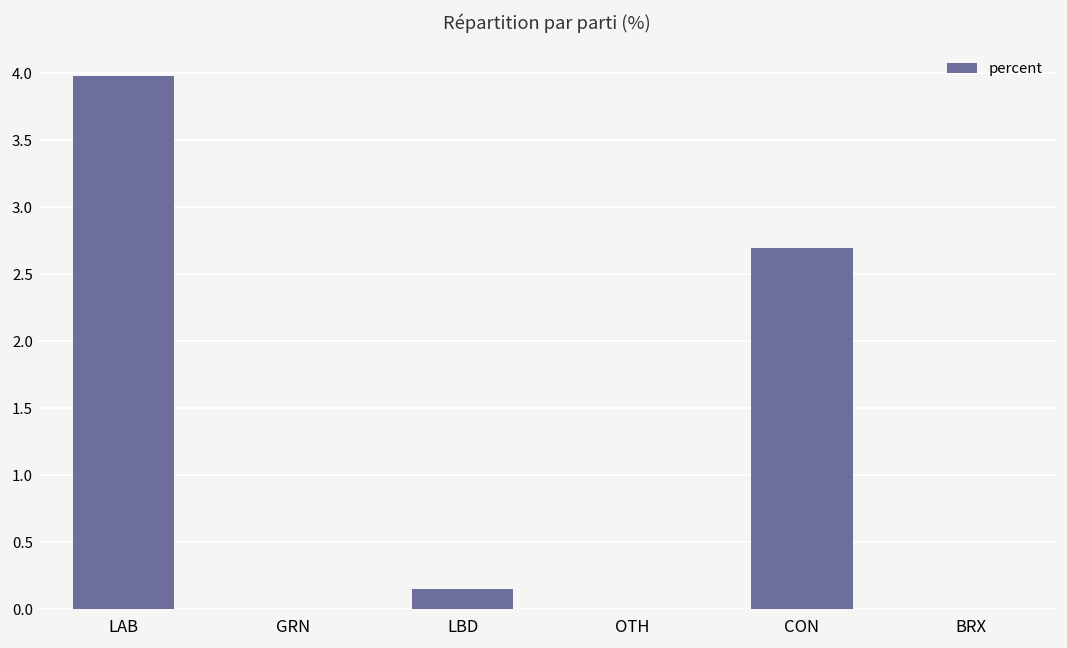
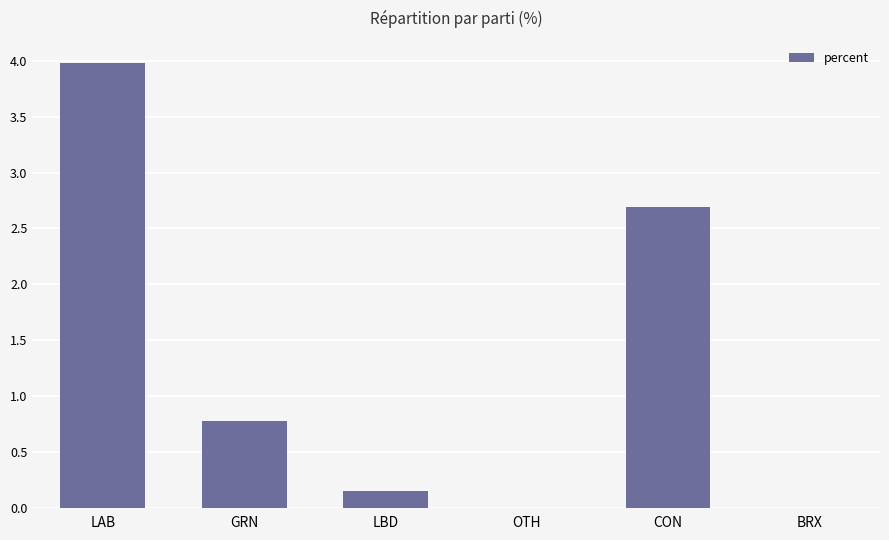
GRN: 0.00 -> 0.78
